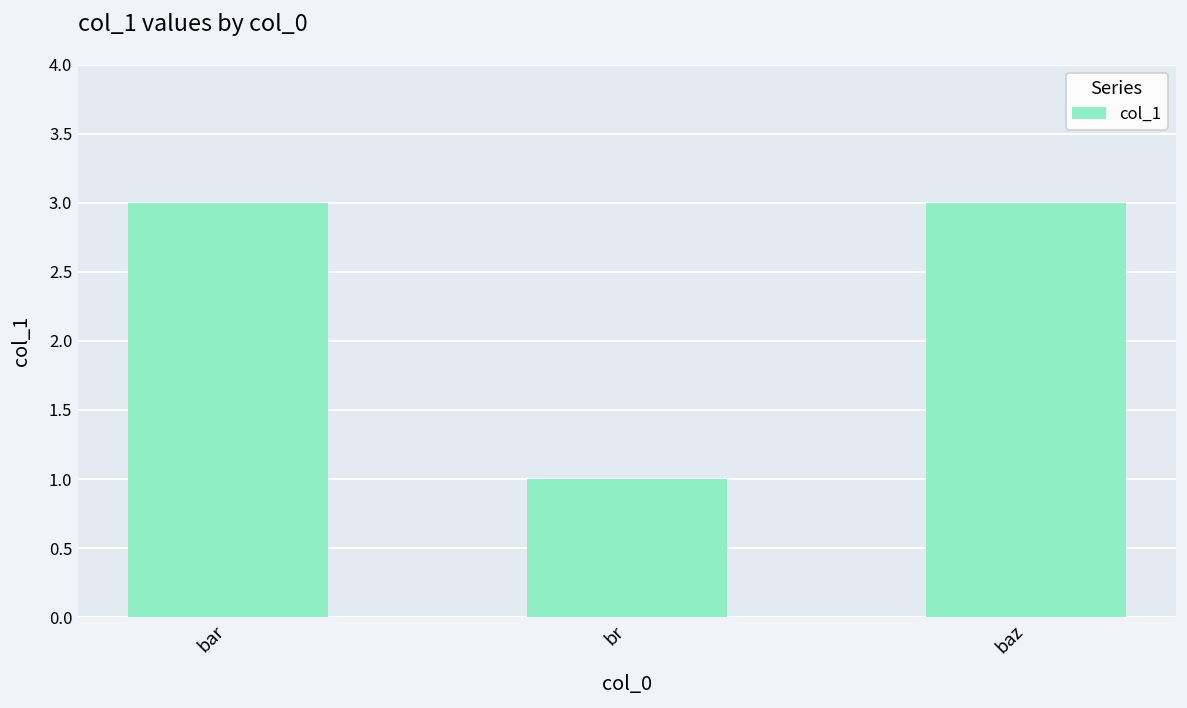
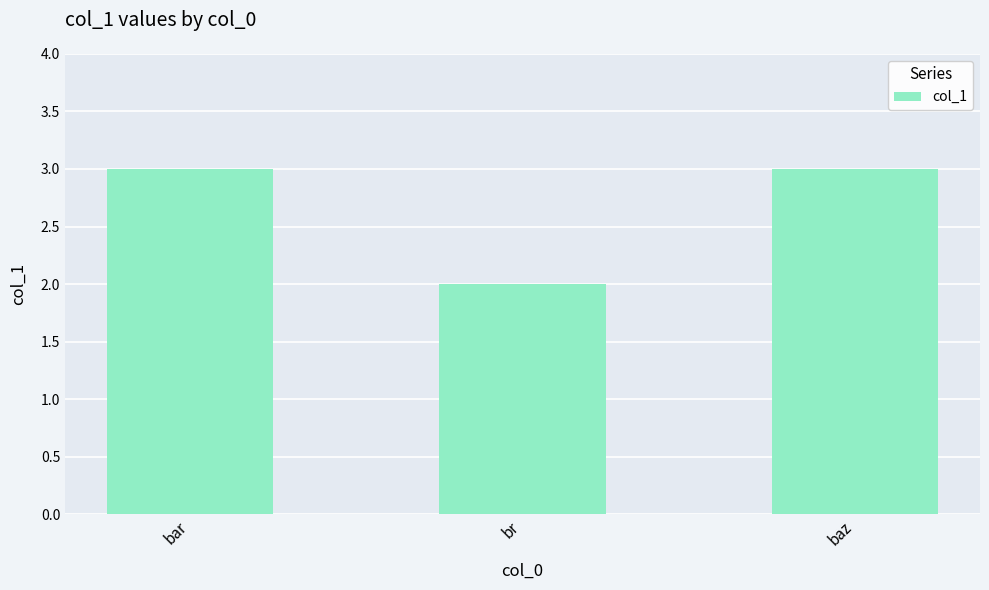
br: 1 -> 2
